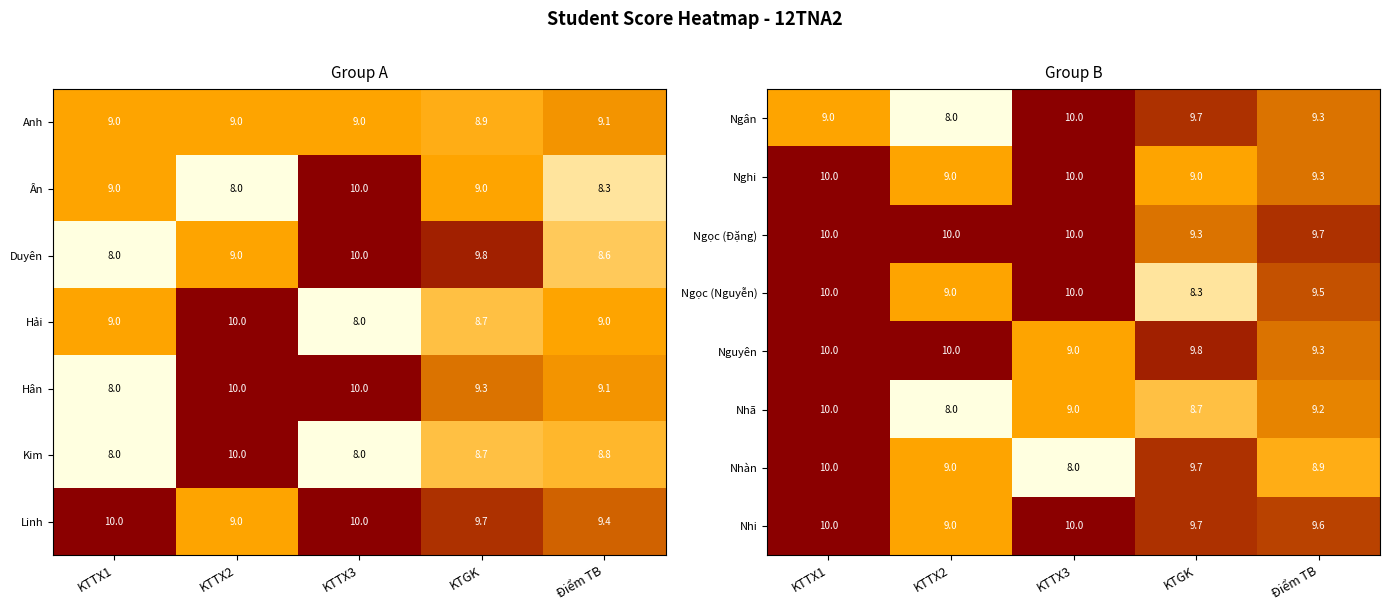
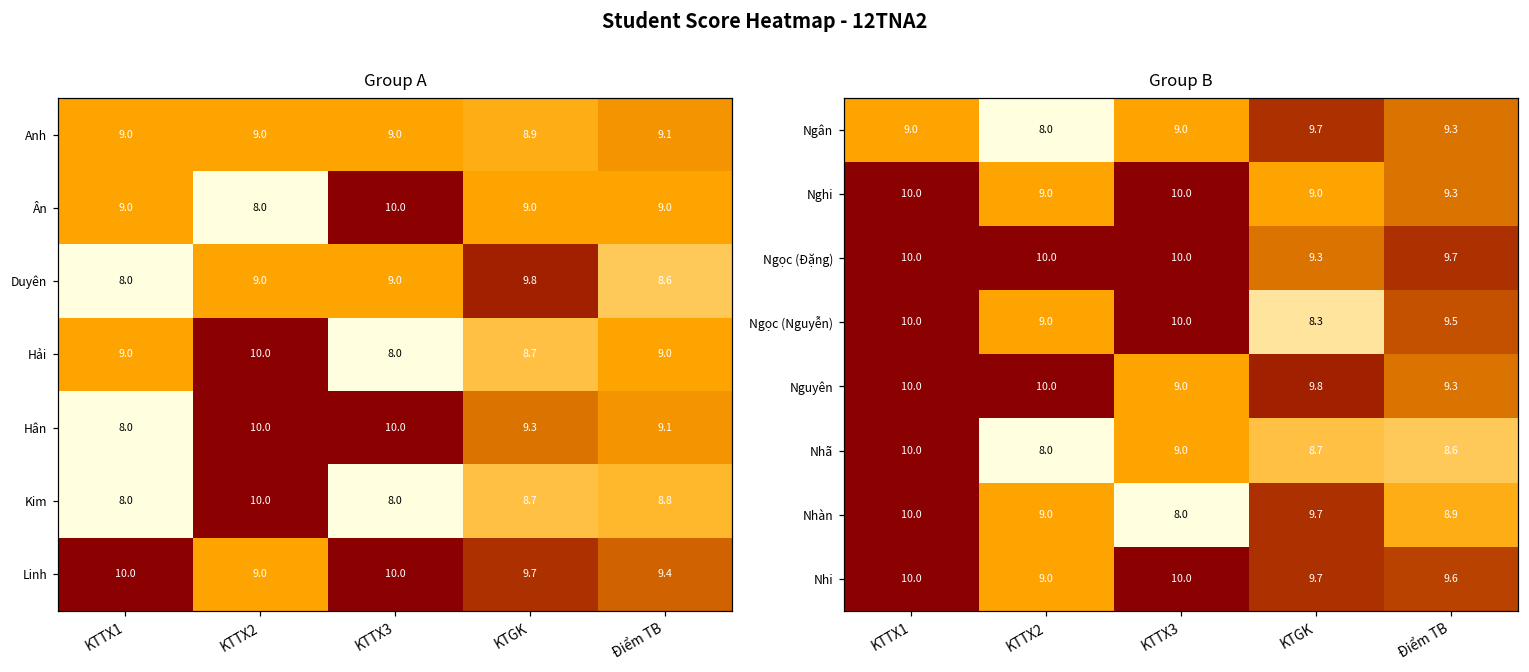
Group A, Ân, Điểm TB: 8.3 -> 9.0
Group A, Duyên, KTTX3: 10.0 -> 9.0
Group B, Ngân, KTTX3: 10.0 -> 9.0
Group B, Nhã, Điểm TB: 9.2 -> 8.6
